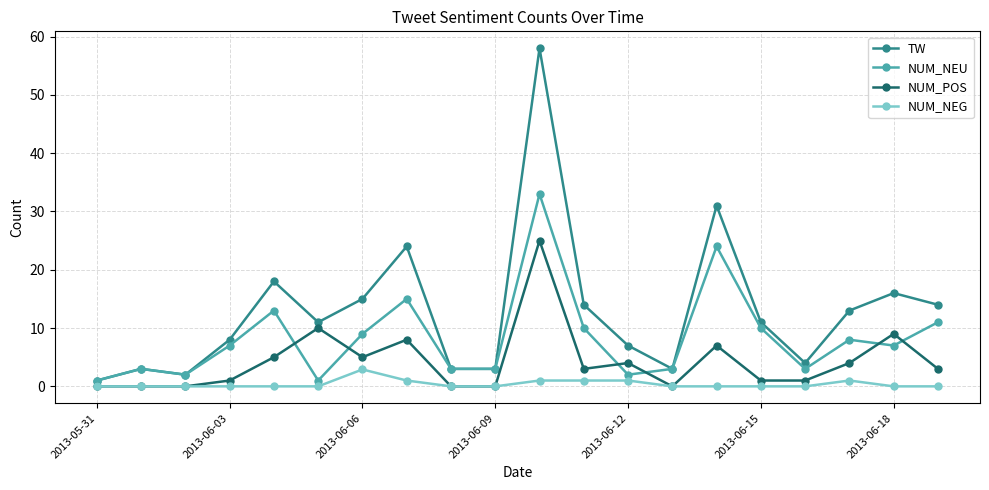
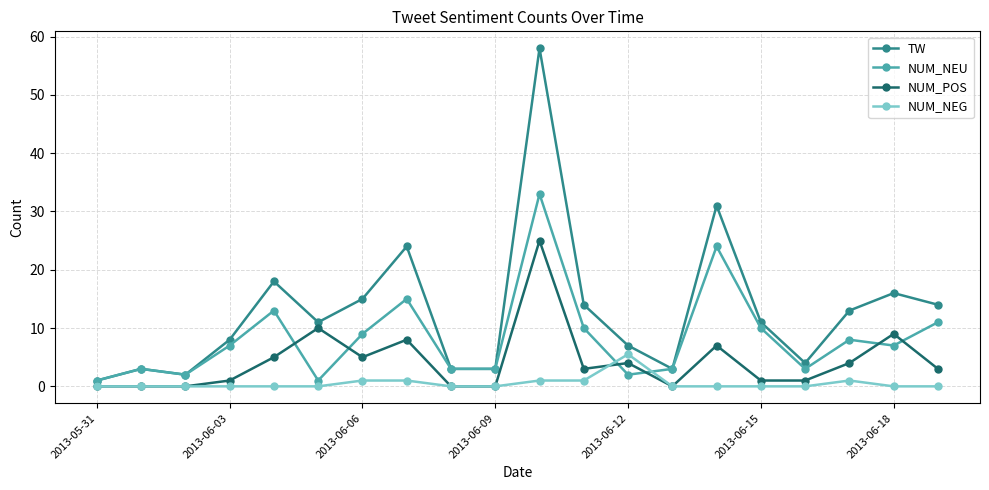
NUM_NEG, 2013-06-06: 3 -> 1
NUM_NEG, 2013-06-12: 1 -> 6
